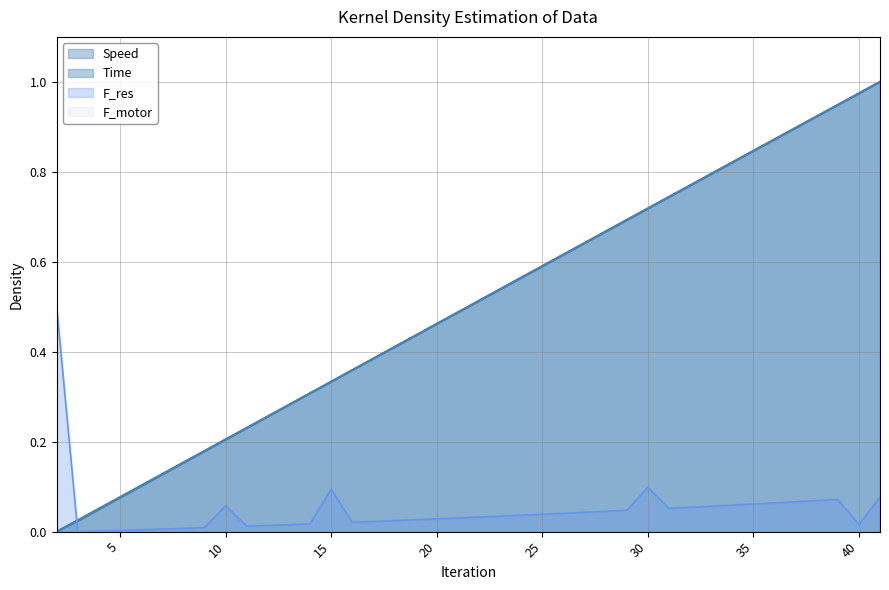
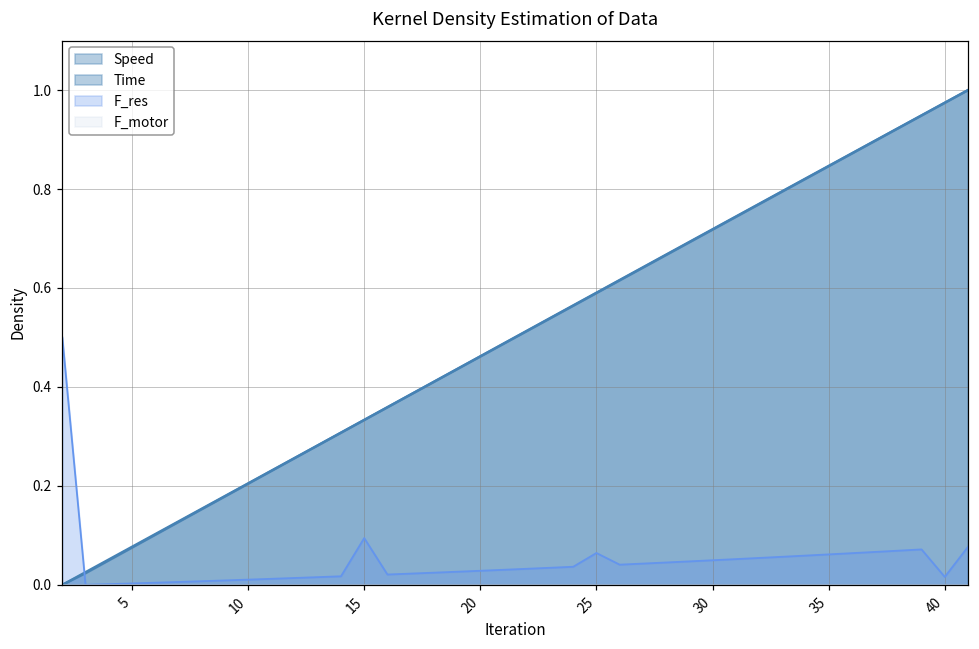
F_res, 10: 0.06 -> 0.01
F_res, 25: 0.04 -> 0.06
F_res, 30: 0.10 -> 0.05
